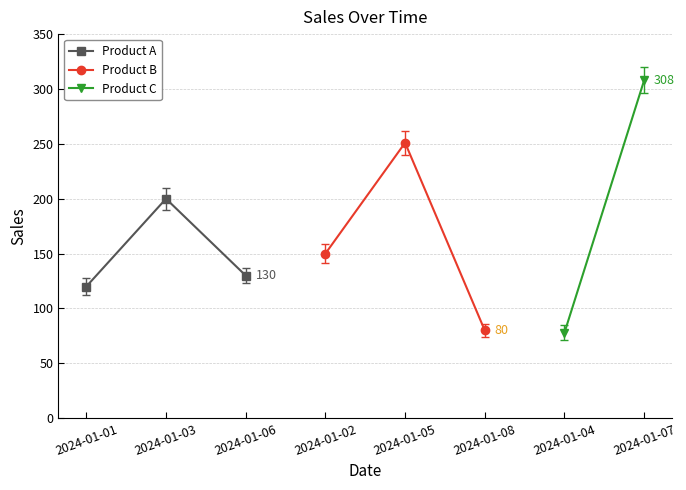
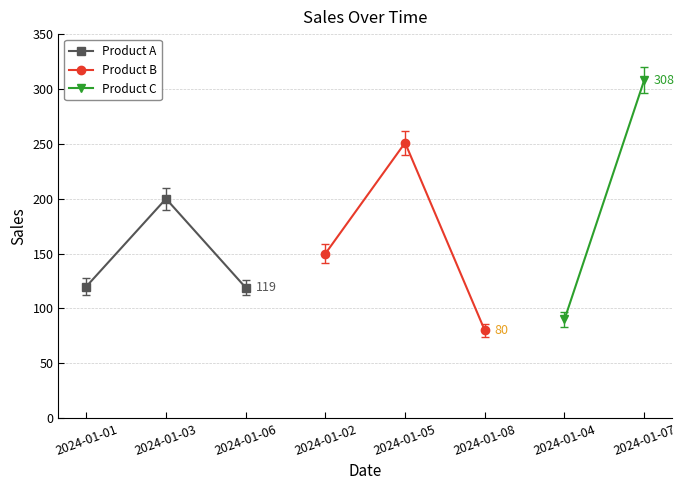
Product A, 2024-01-06: 130 -> 119
Product C, 2024-01-04: 78 -> 90
